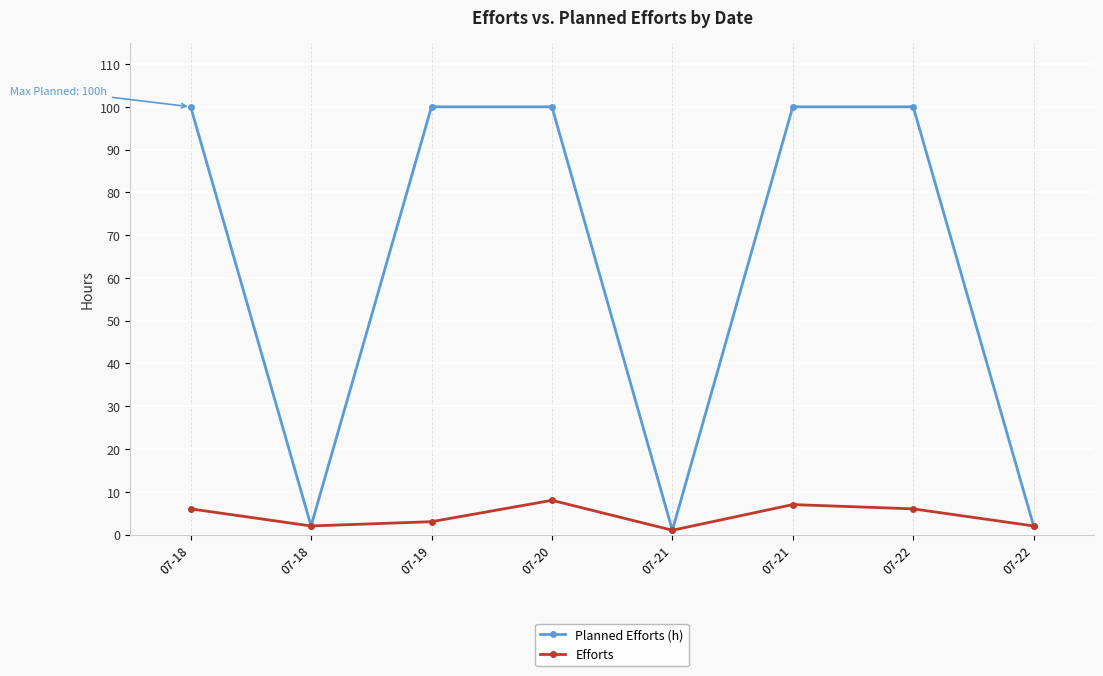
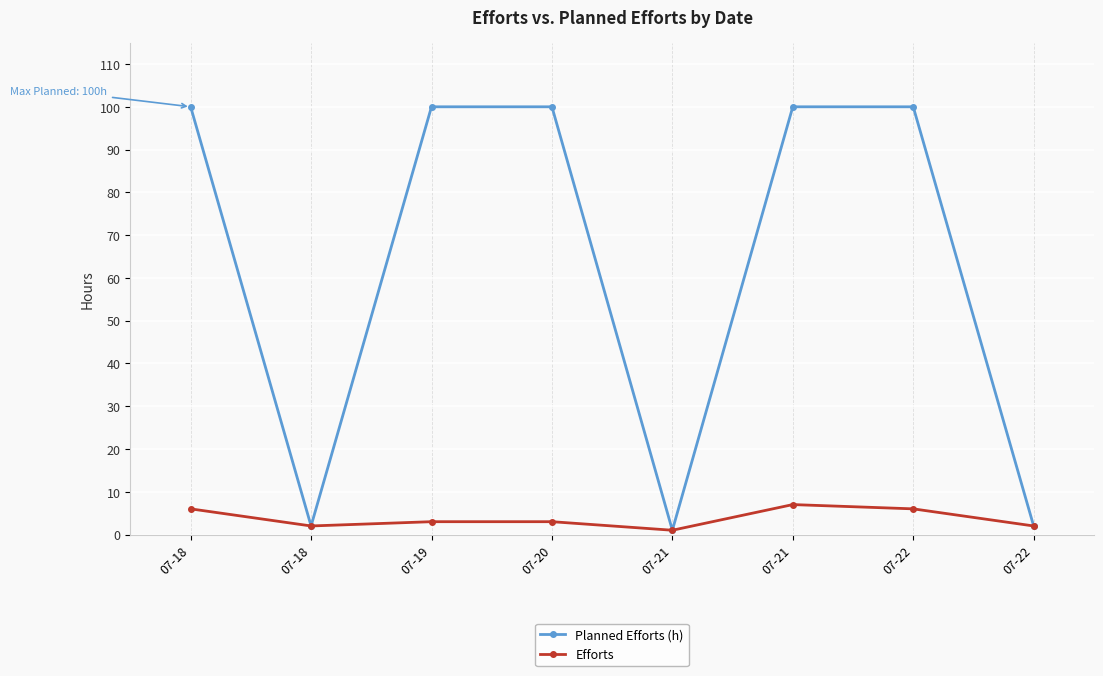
Efforts, 07-20: 8 -> 3
